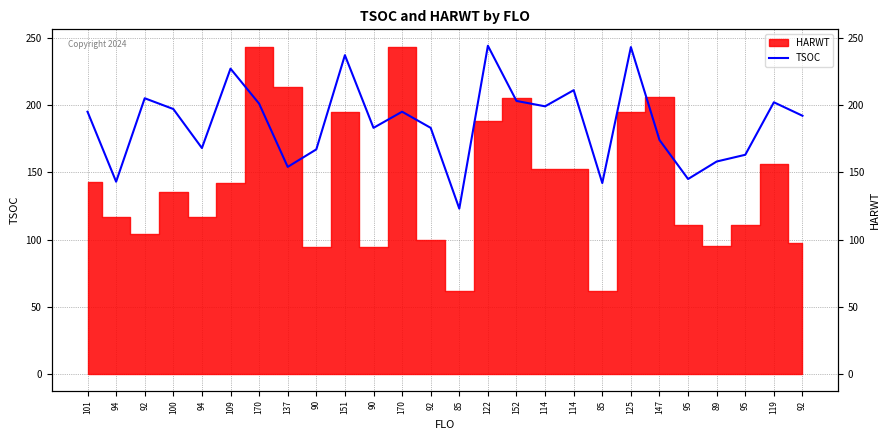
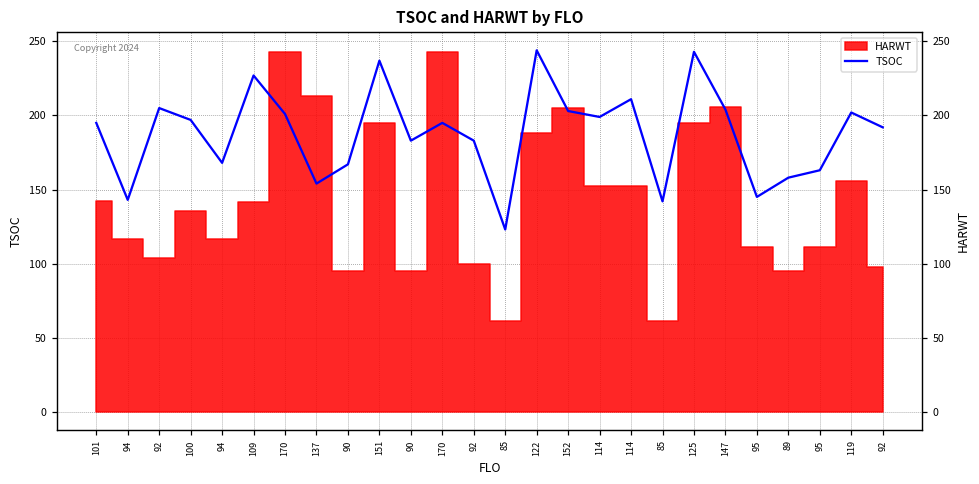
TSOC, 147: 174 -> 204
